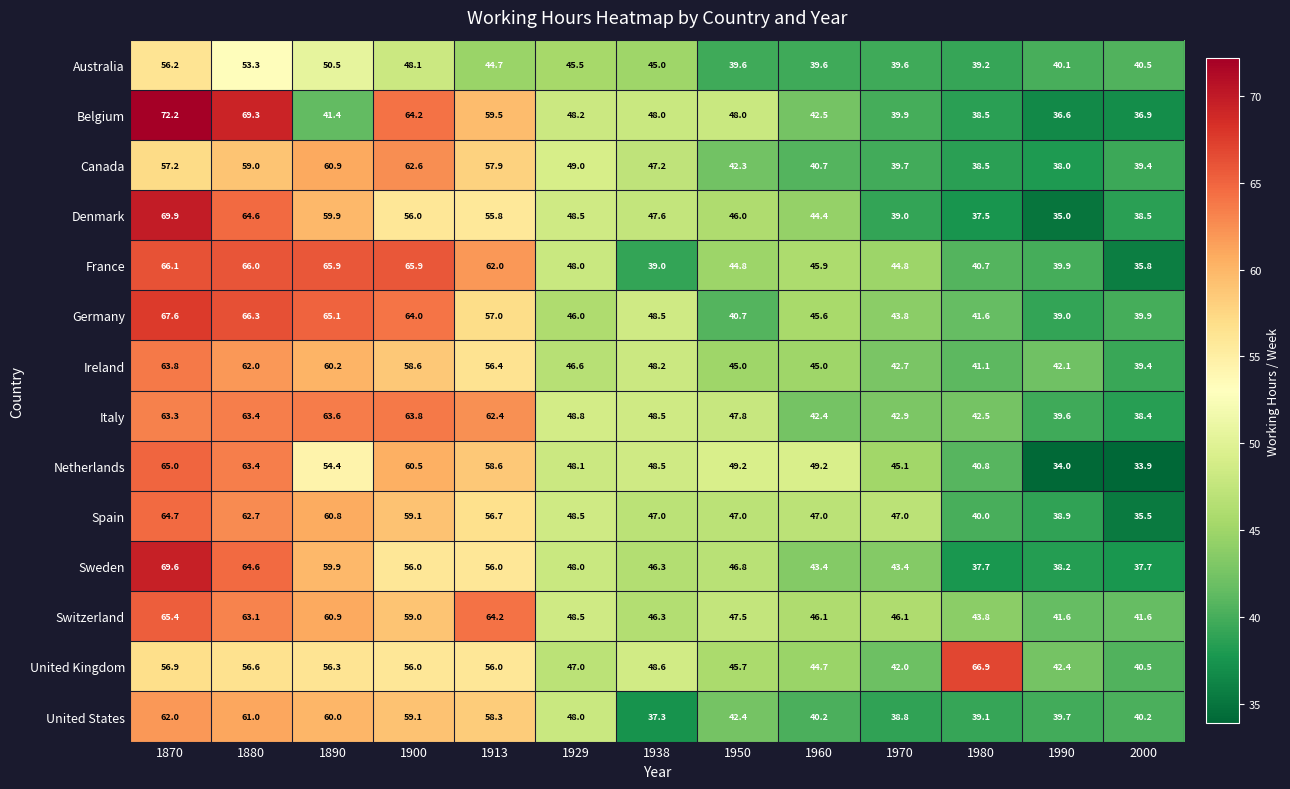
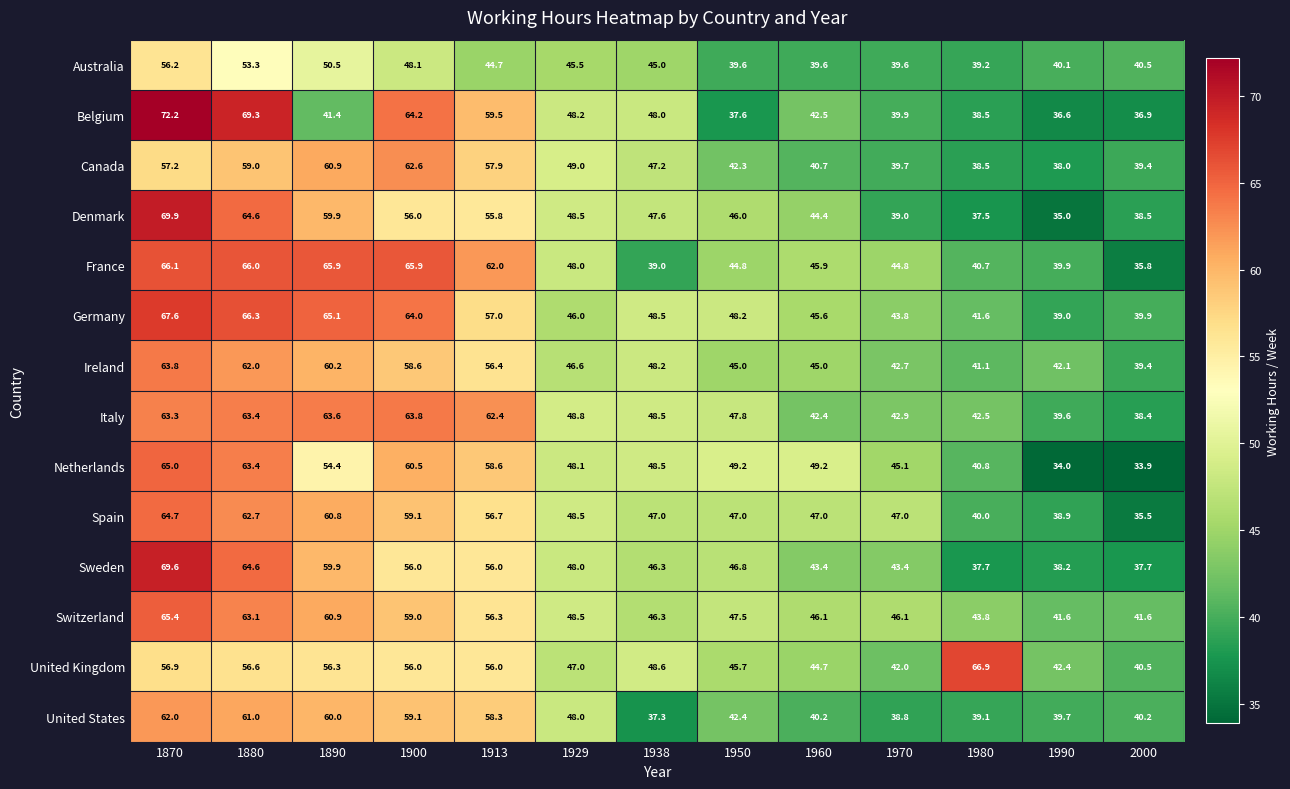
Belgium, 1950: 48.0 -> 37.6
Germany, 1950: 40.7 -> 48.2
Switzerland, 1913: 64.2 -> 56.3
